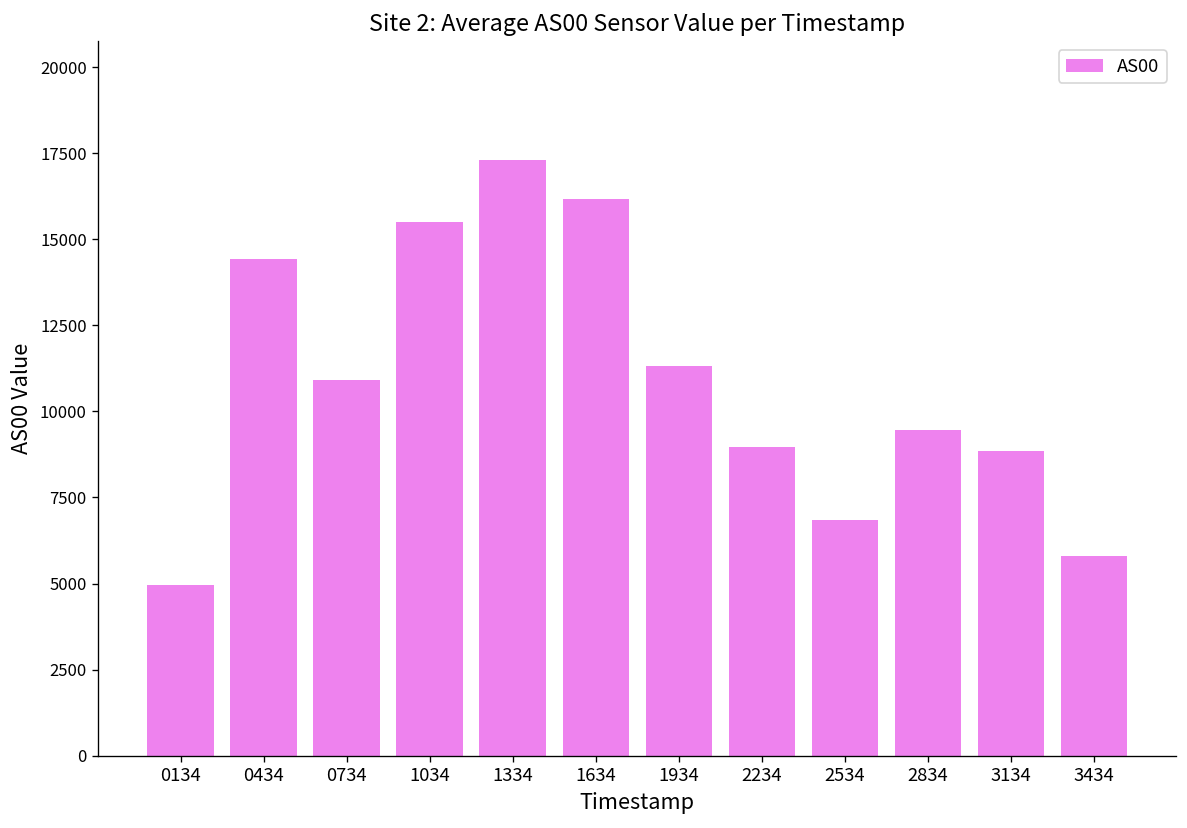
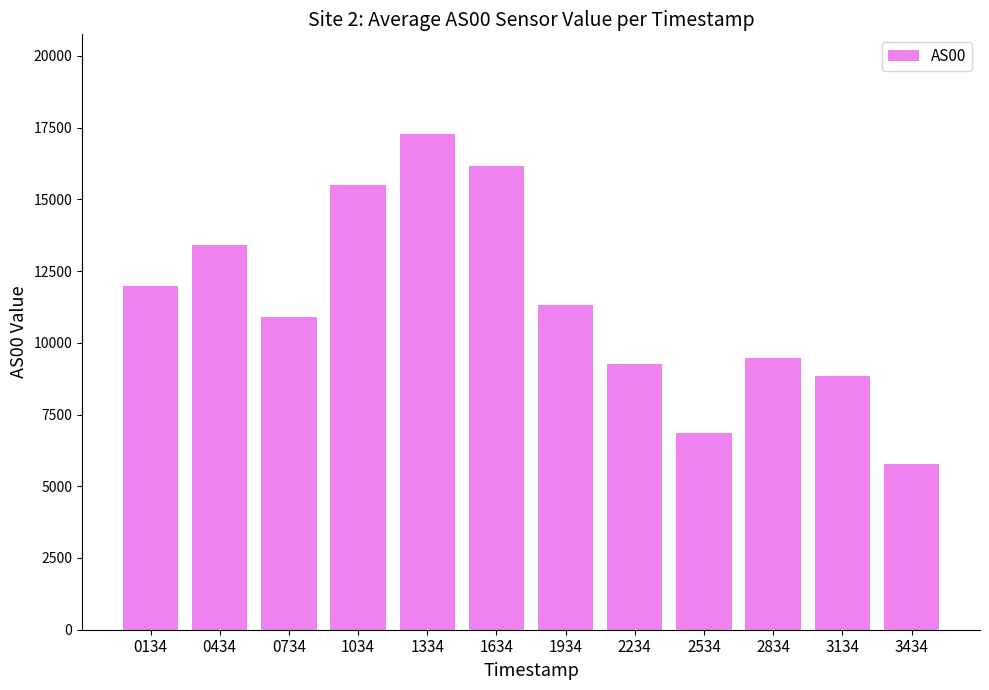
0134: 4900 -> 12000
0434: 14400 -> 13400
2234: 9000 -> 9300
